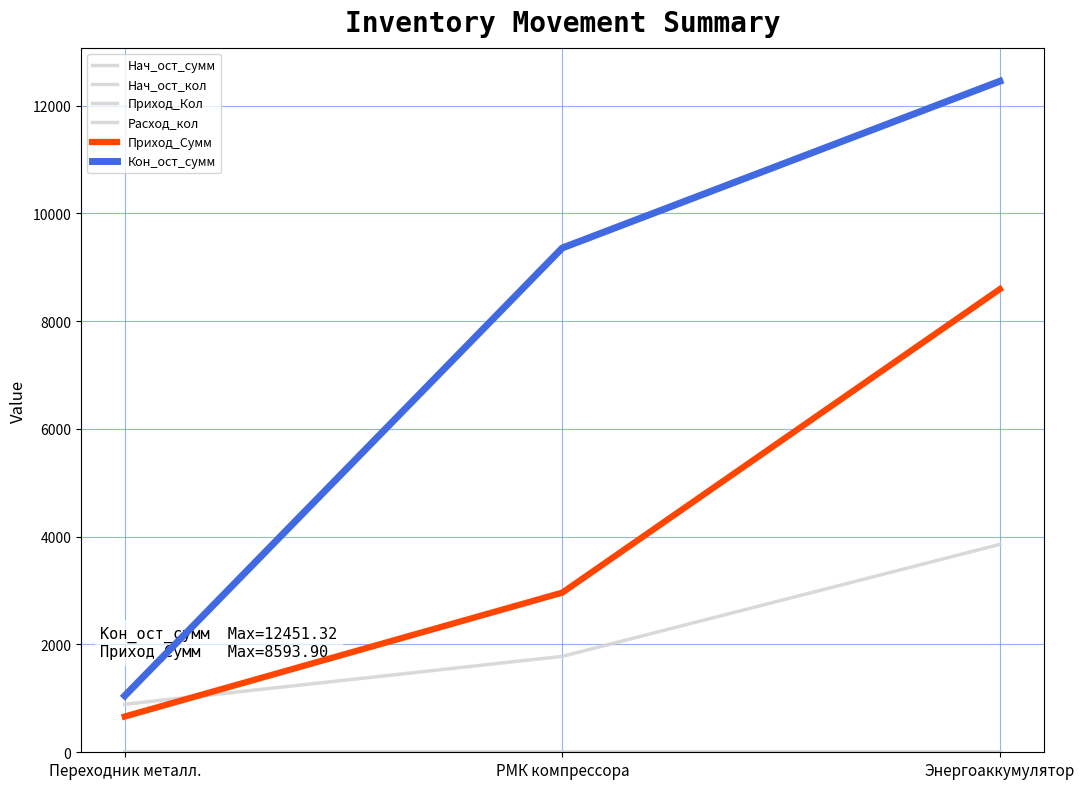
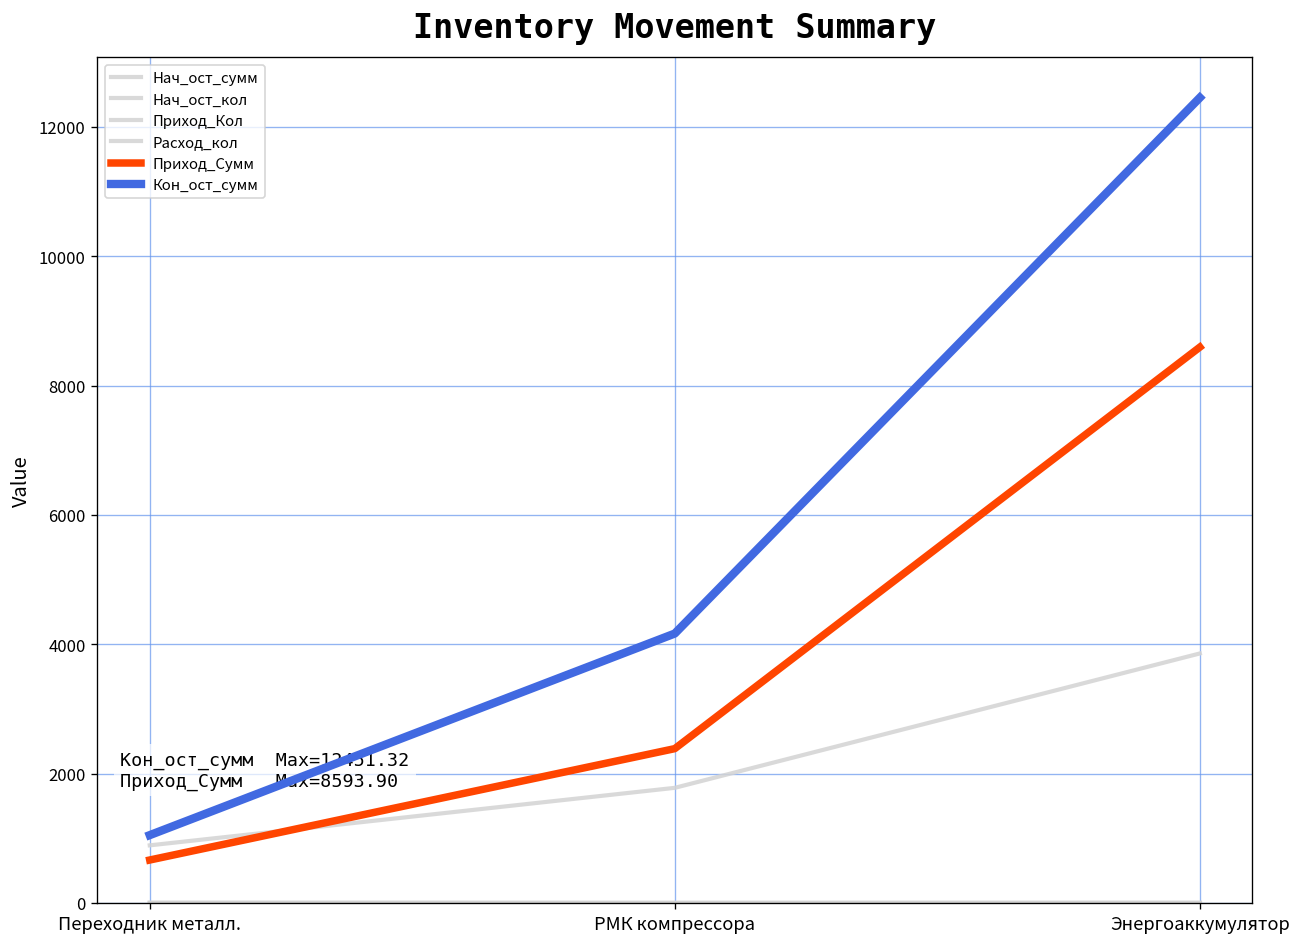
Приход_Сумм, РМК компрессора: 3000 -> 2400
Кон_ост_сумм, РМК компрессора: 9400 -> 4200
